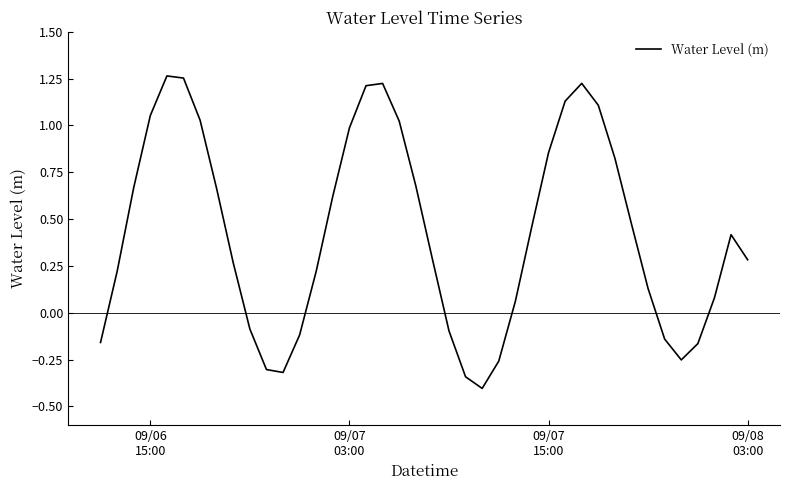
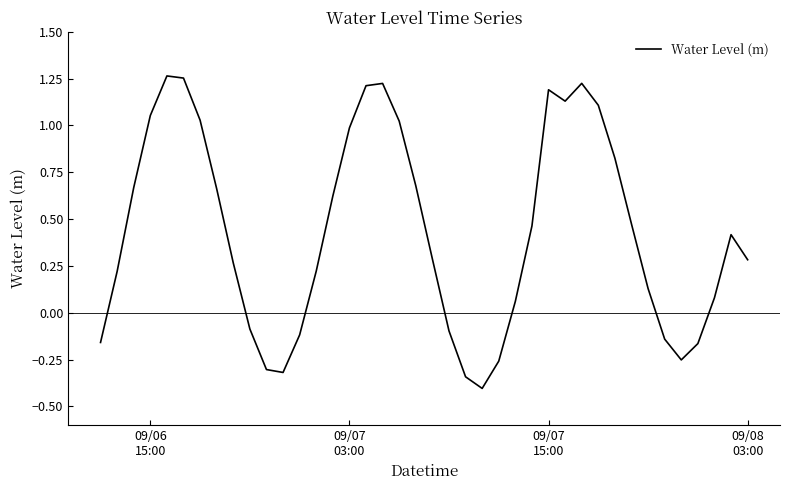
09/07 15:00: 0.85 -> 1.19
